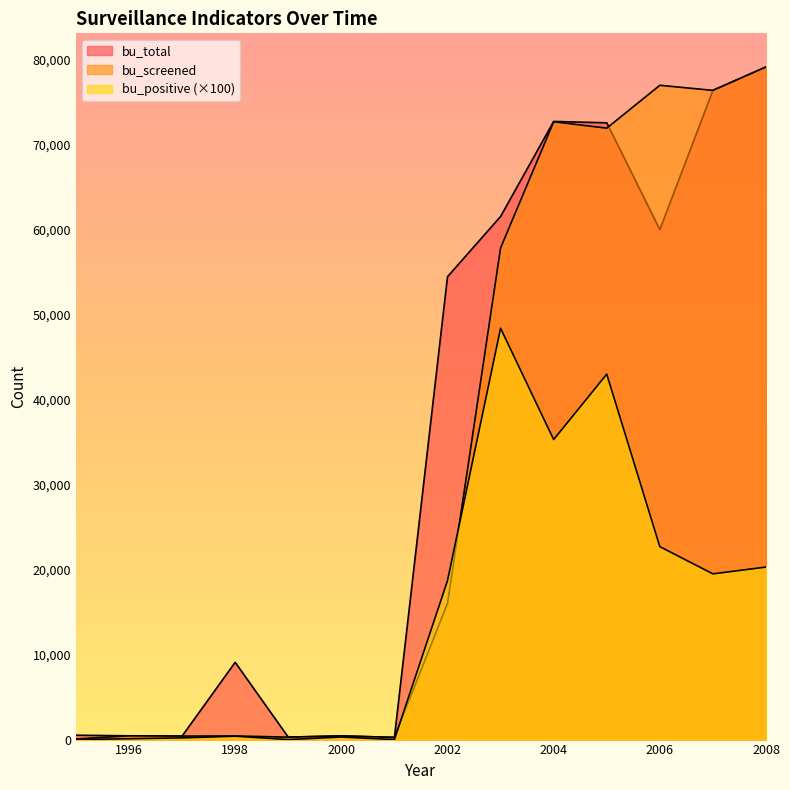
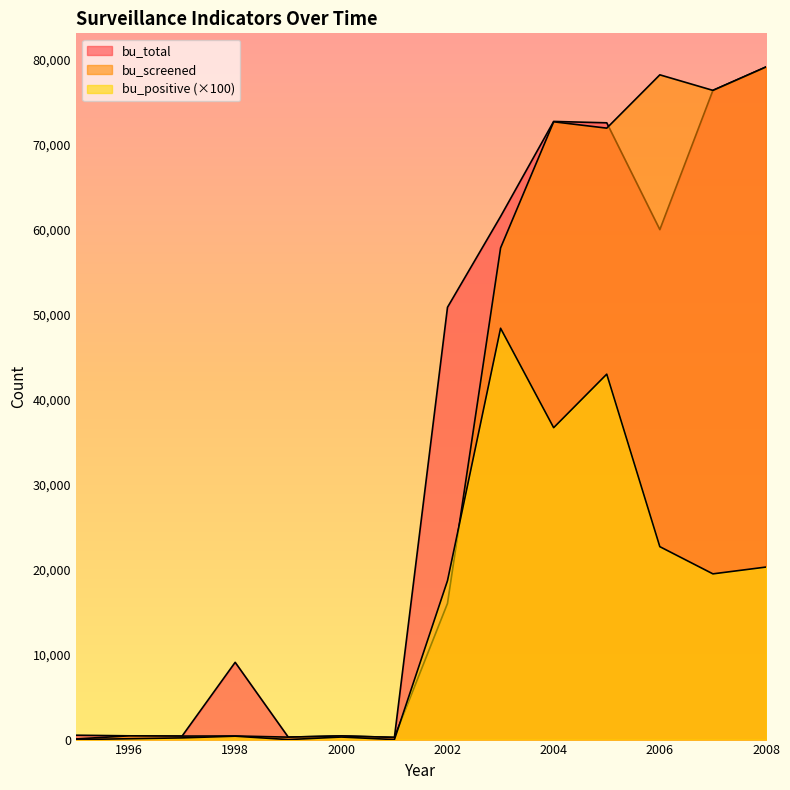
bu_total, 2002: 54,000 -> 51,000
bu_positive (×100), 2004: 35,000 -> 37,000
bu_screened, 2006: 77,000 -> 78,000
